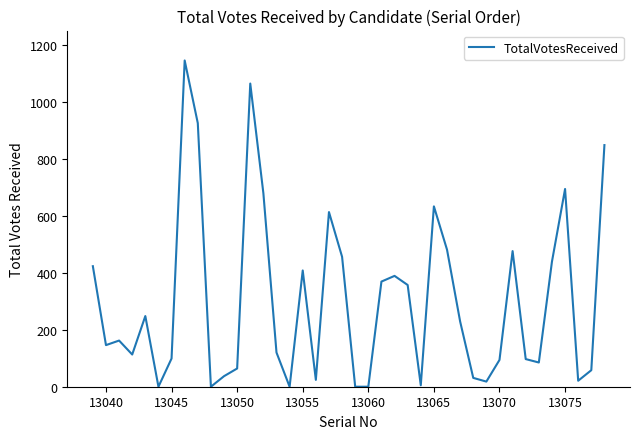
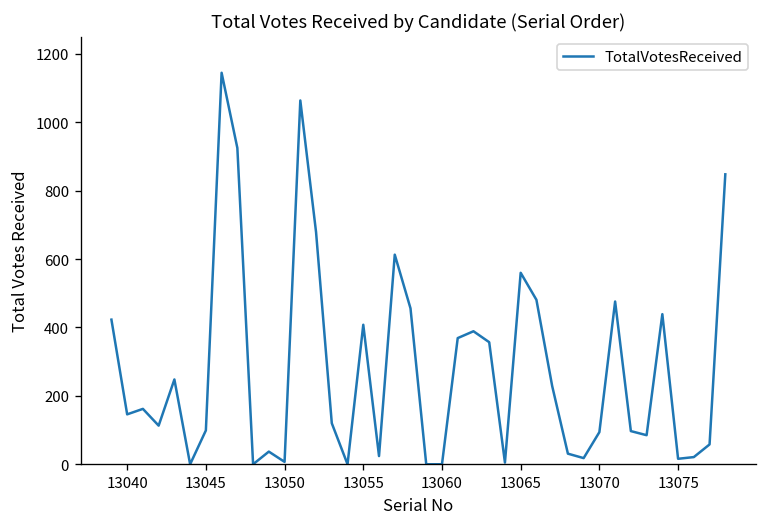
13050: 60 -> 10
13065: 630 -> 560
13075: 690 -> 20
